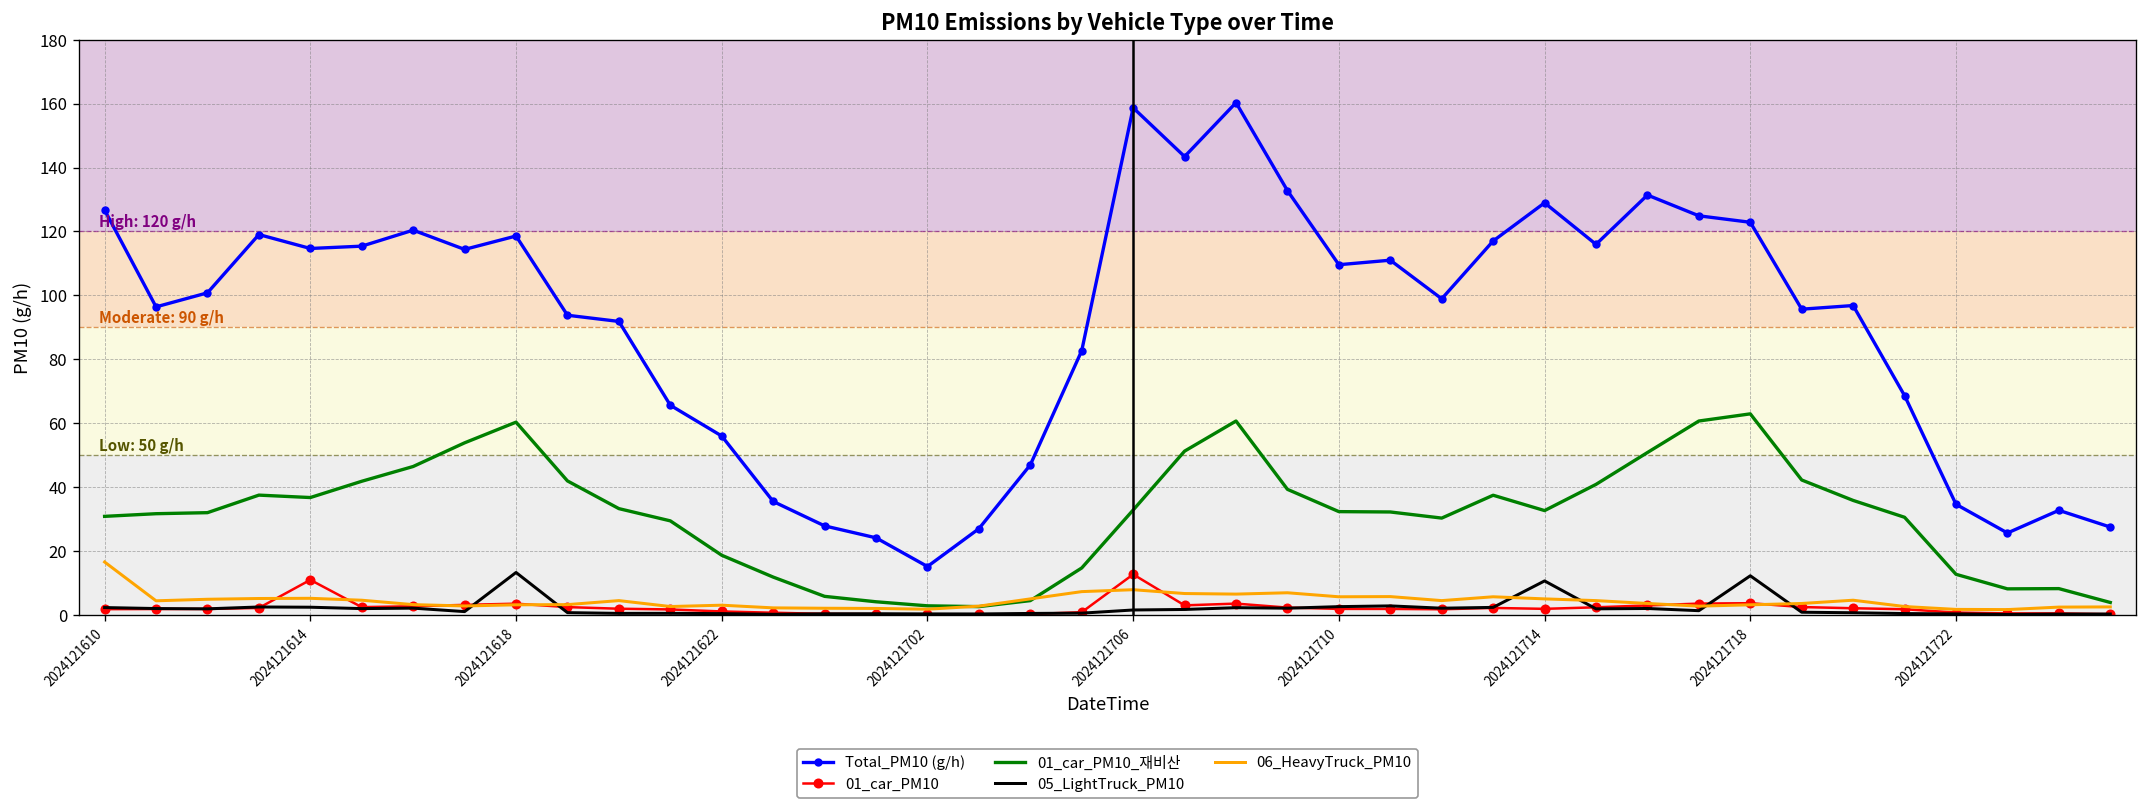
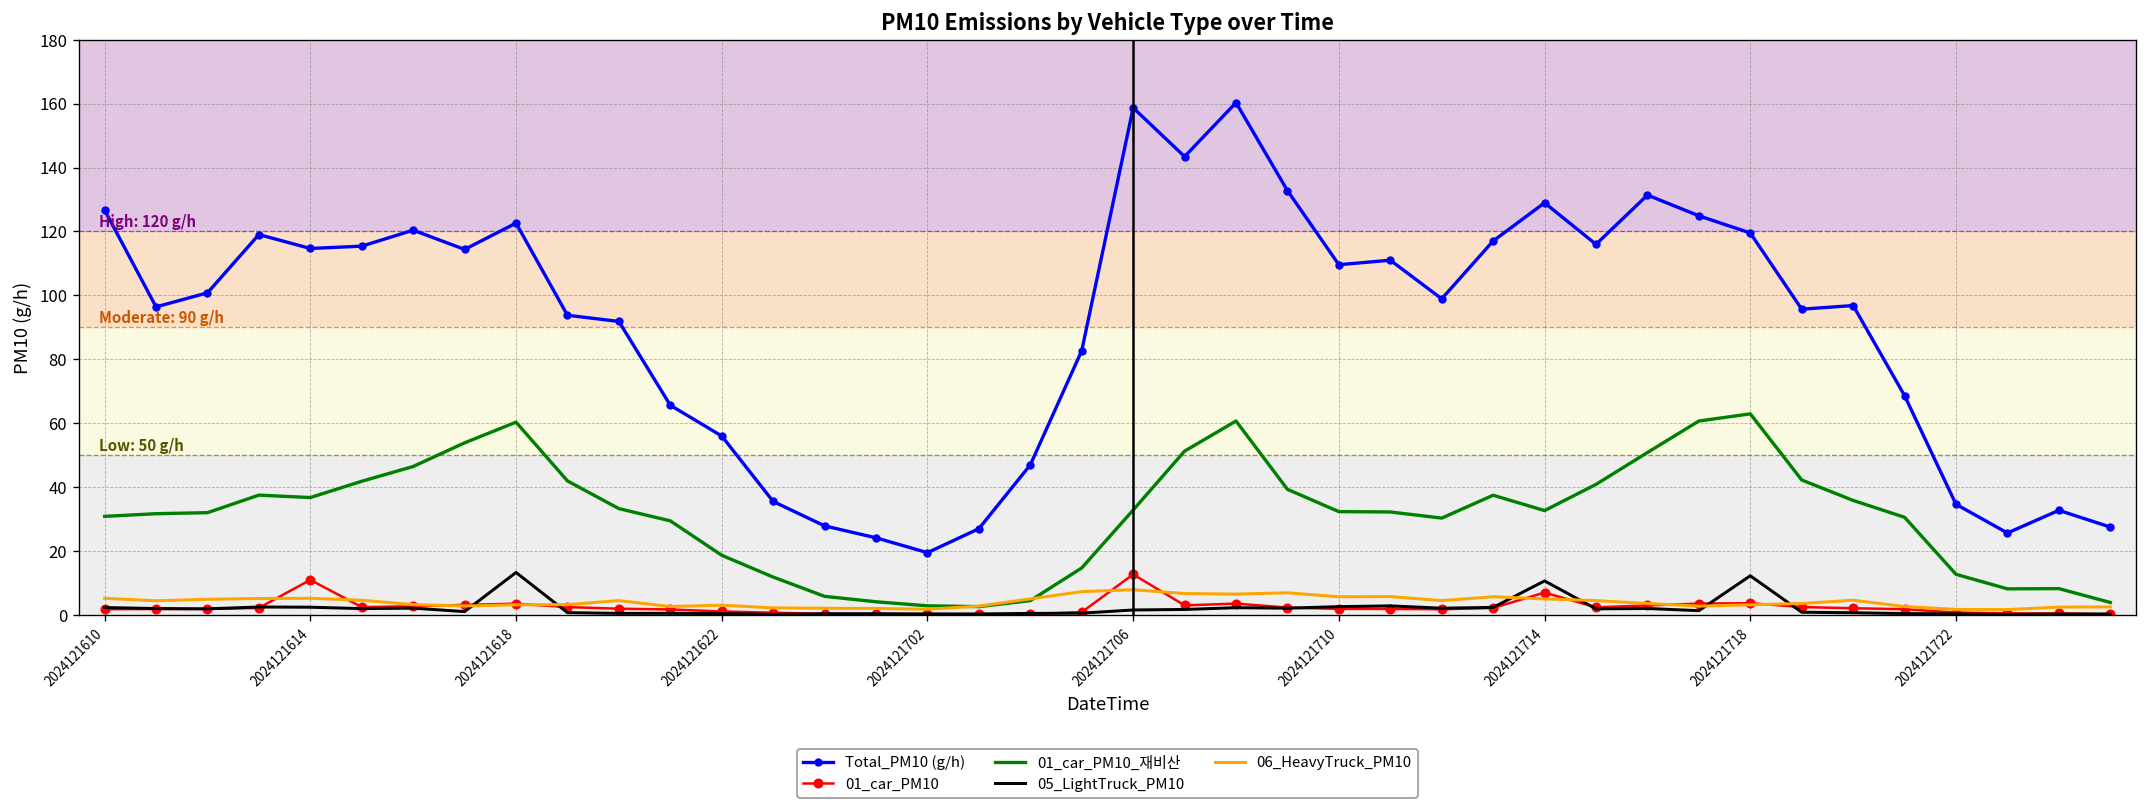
06_HeavyTruck_PM10, 2024121610: 17 -> 5
Total_PM10 (g/h), 2024121618: 119 -> 123
Total_PM10 (g/h), 2024121702: 15 -> 19
01_car_PM10, 2024121714: 2 -> 7
Total_PM10 (g/h), 2024121718: 123 -> 120
